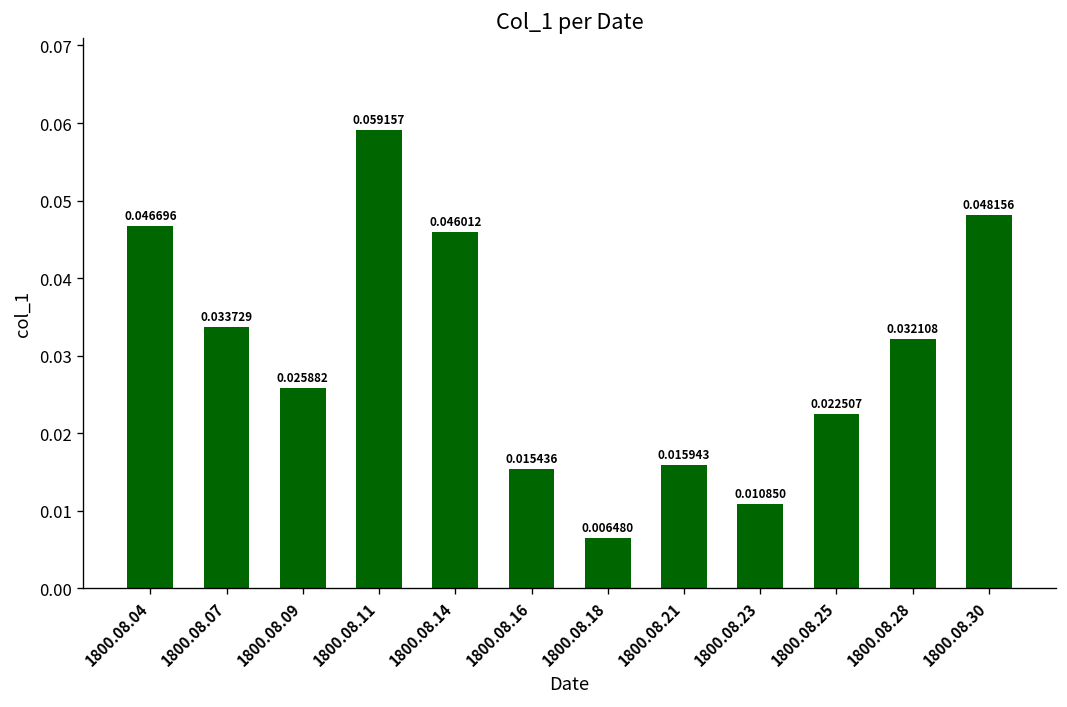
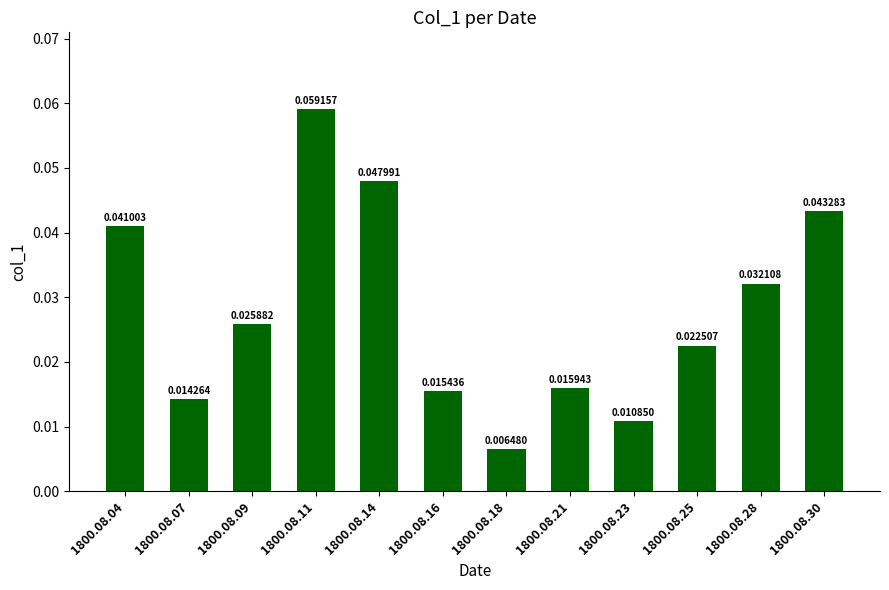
1800.08.04: 0.046696 -> 0.041003
1800.08.07: 0.033729 -> 0.014264
1800.08.14: 0.046012 -> 0.047991
1800.08.30: 0.048156 -> 0.043283
